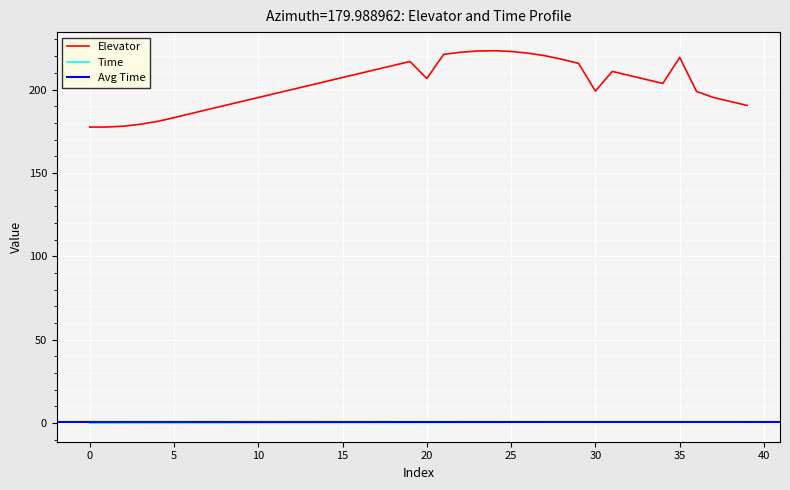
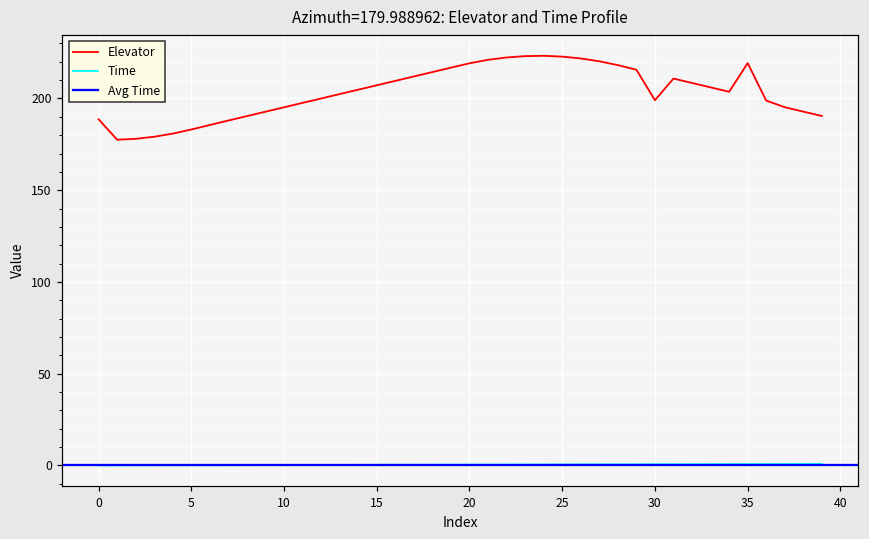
Elevator, 0: 178 -> 189
Elevator, 20: 207 -> 219
